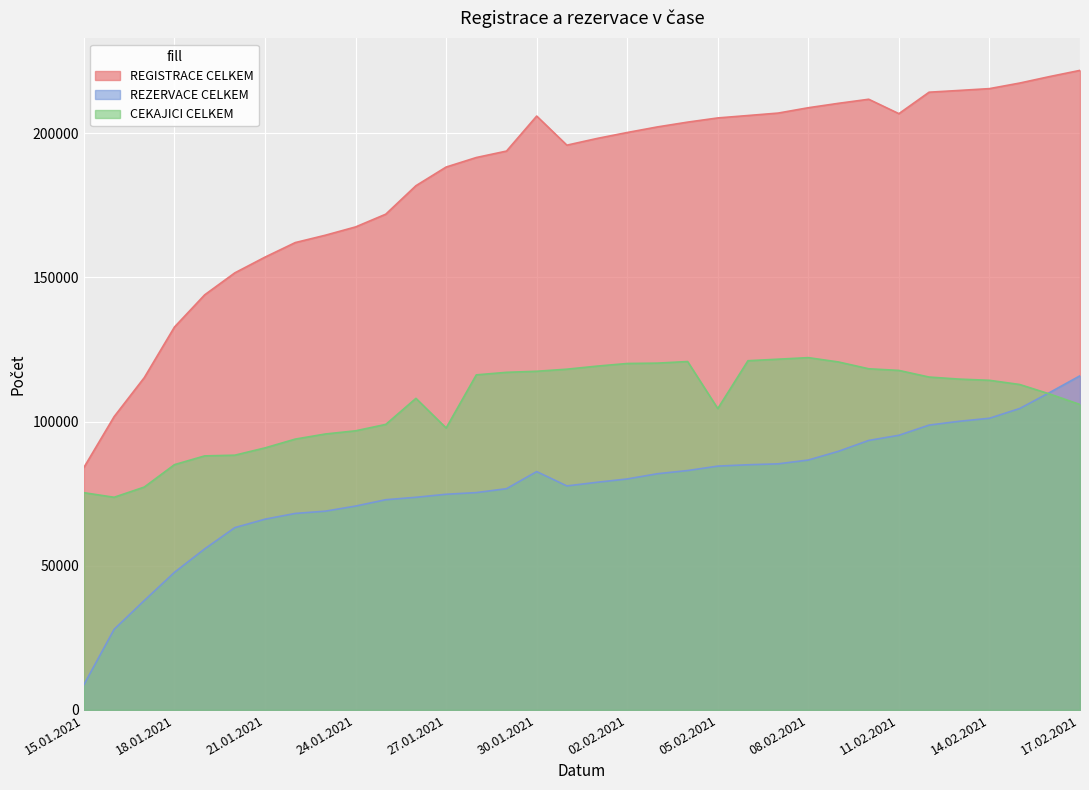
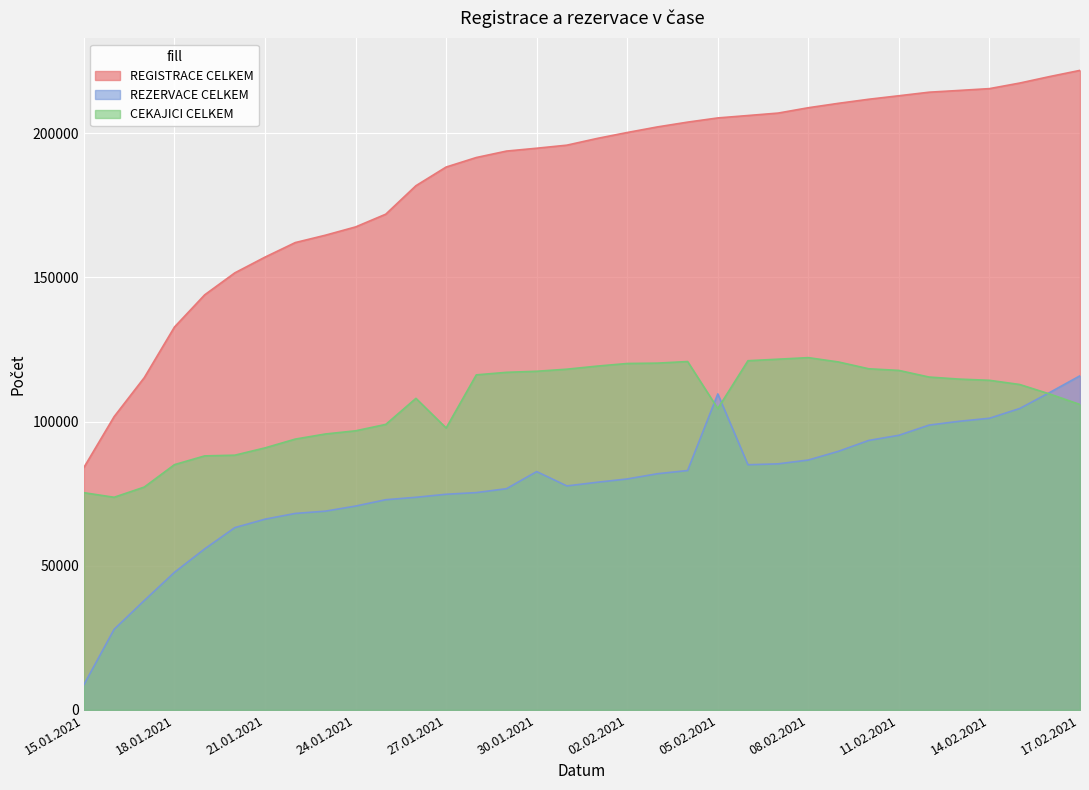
REGISTRACE CELKEM, 30.01.2021: 206000 -> 195000
REZERVACE CELKEM, 05.02.2021: 85000 -> 110000
REGISTRACE CELKEM, 11.02.2021: 207000 -> 213000
